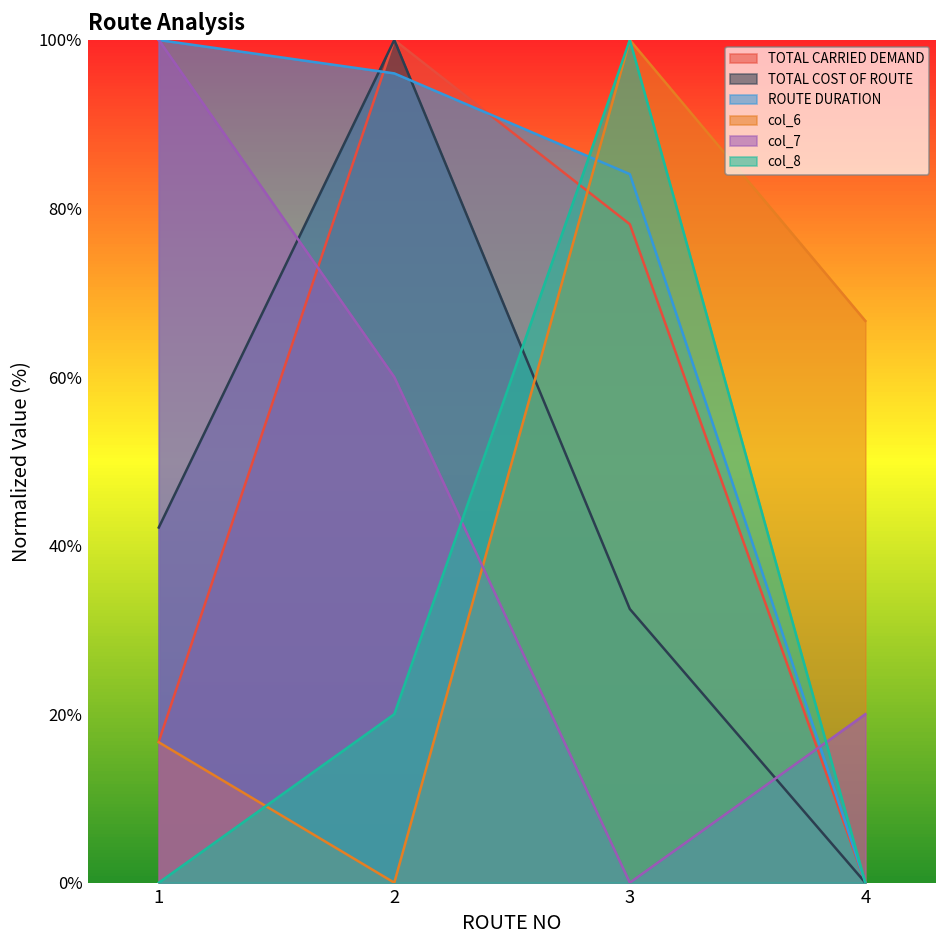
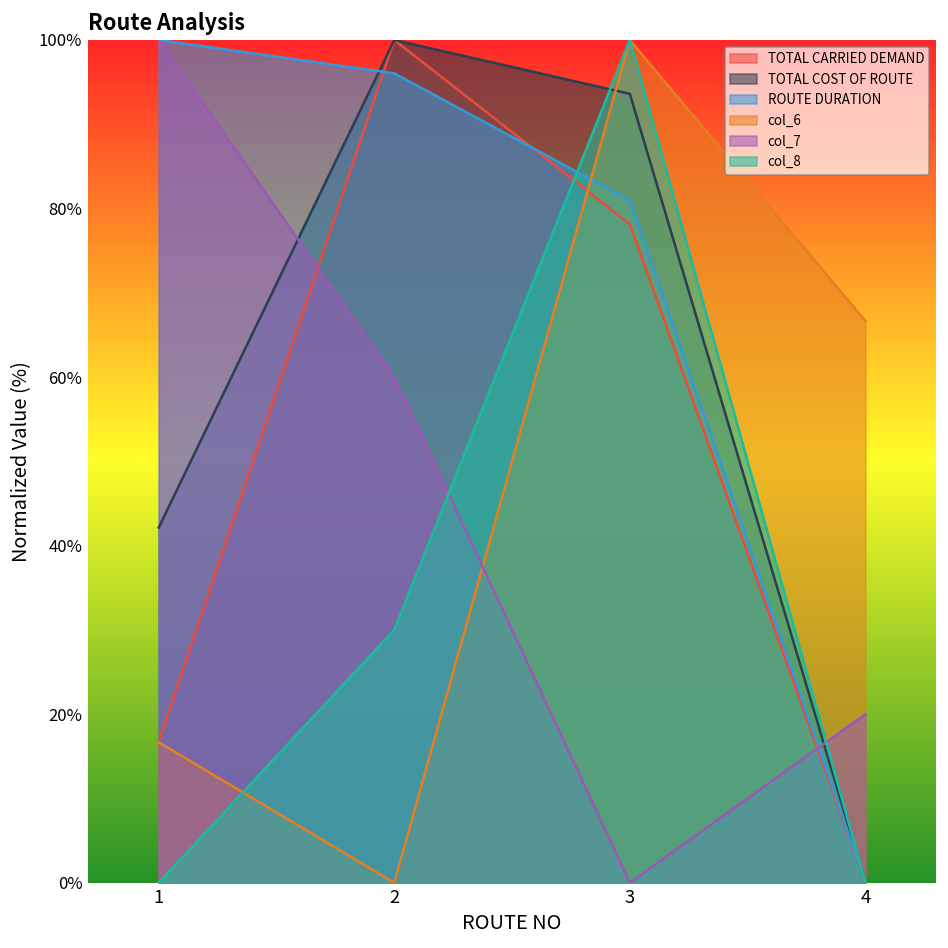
col_8, 2: 20% -> 30%
TOTAL COST OF ROUTE, 3: 32% -> 94%
ROUTE DURATION, 3: 84% -> 81%
